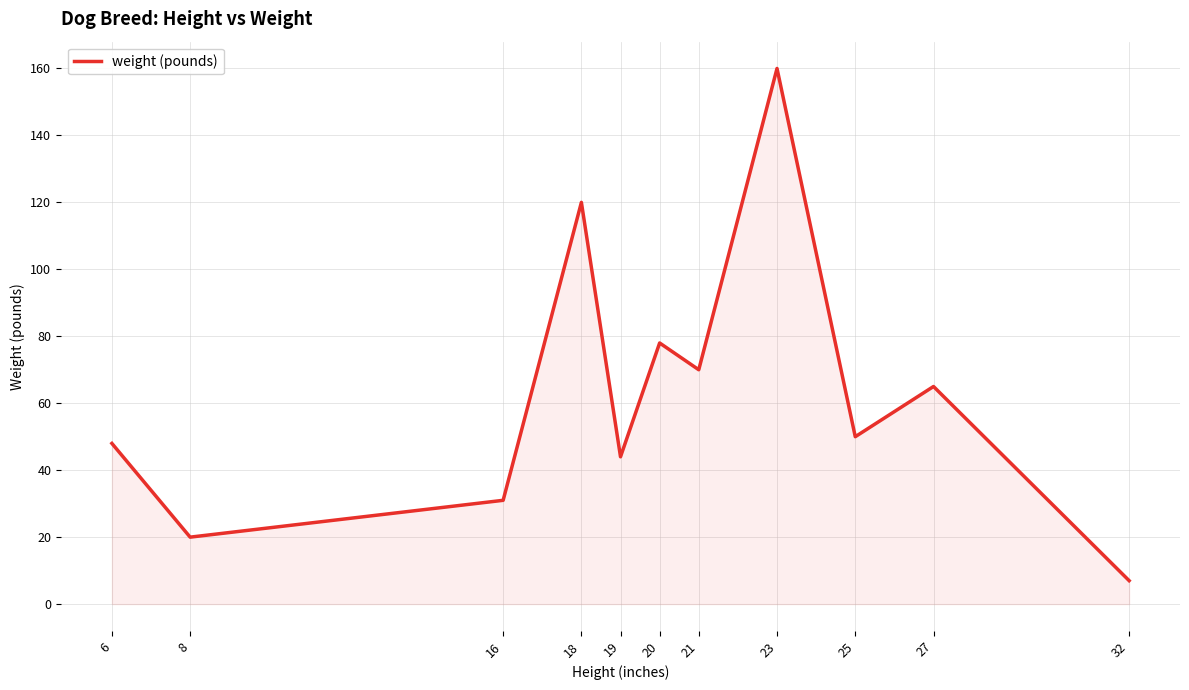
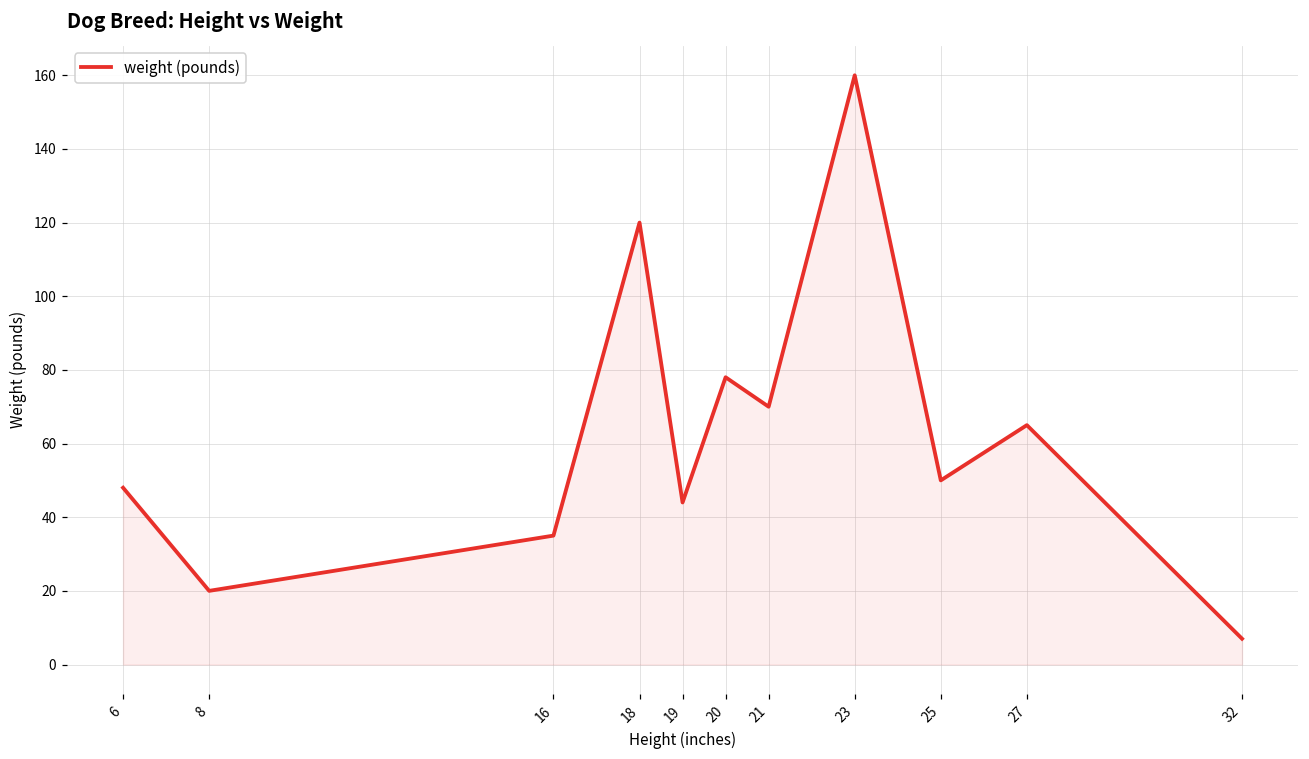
16: 31 -> 35
